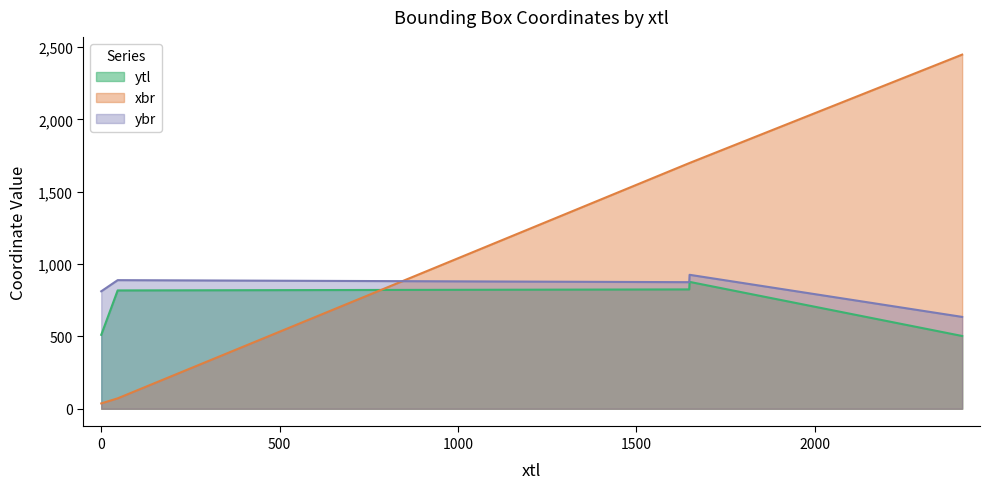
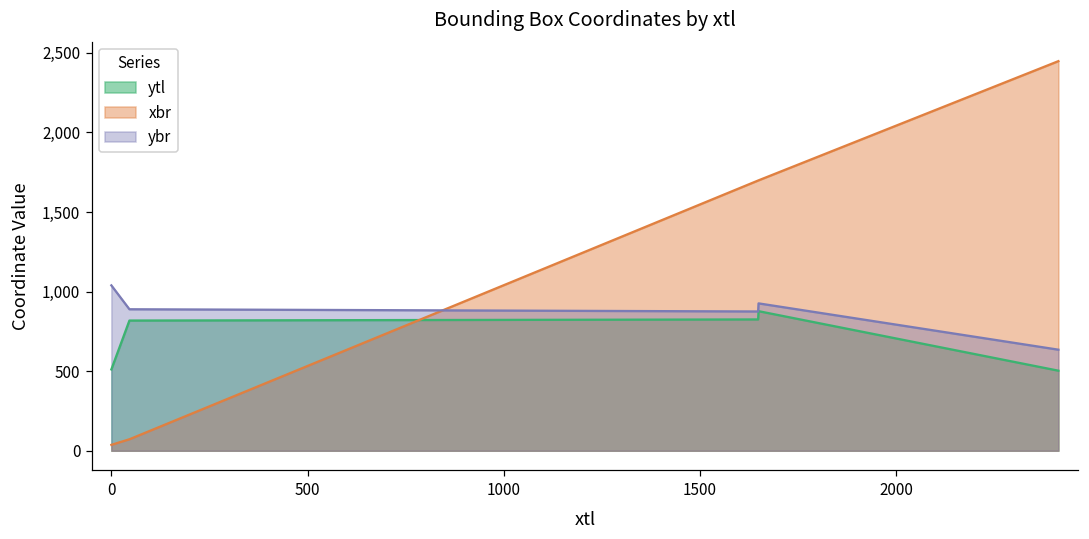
ybr, 0: 810 -> 1,040
